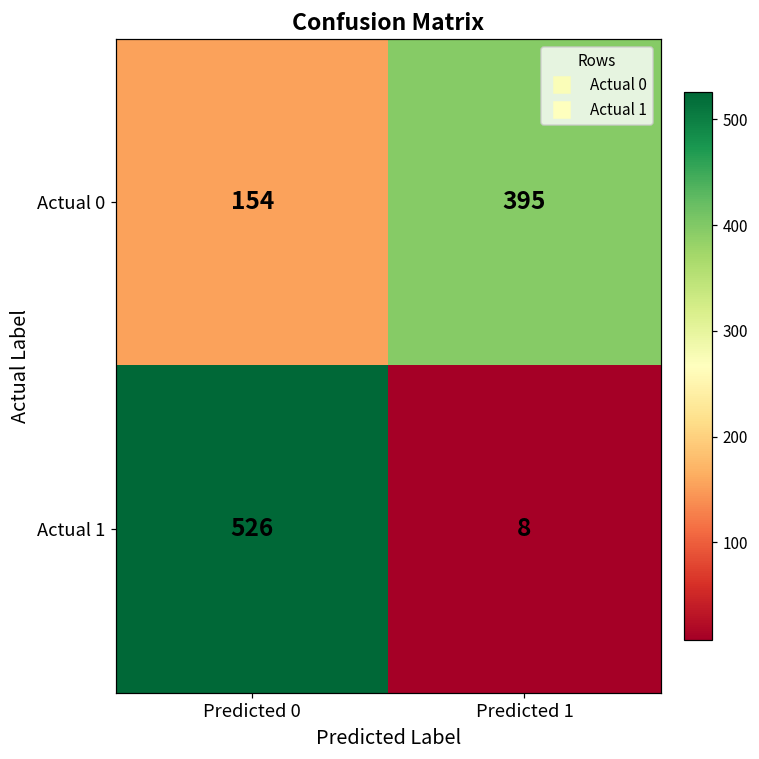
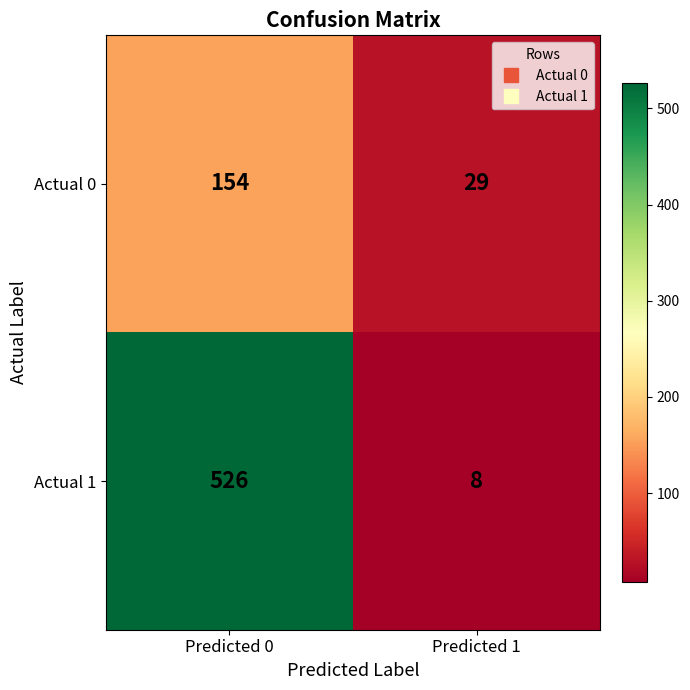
Actual 0, Predicted 1: 395 -> 29
